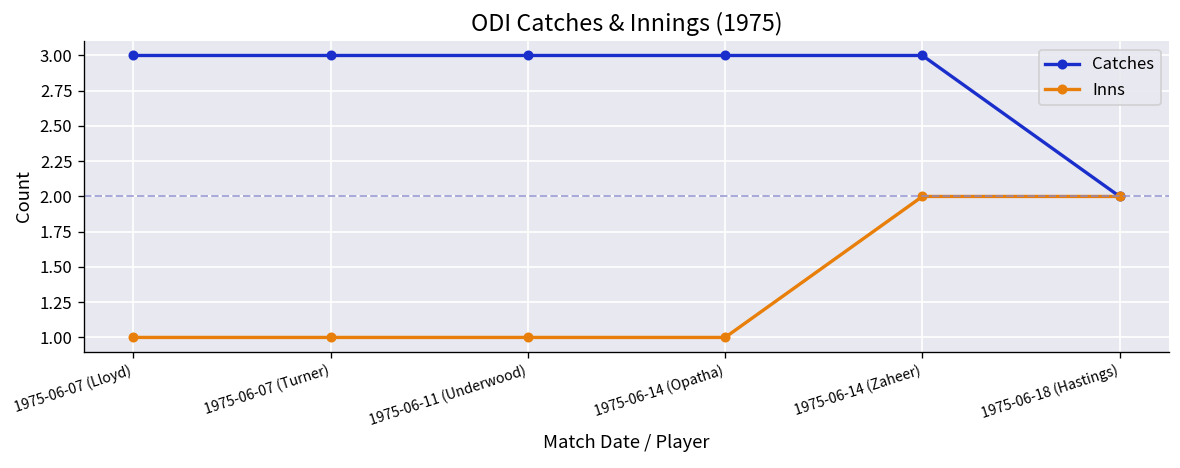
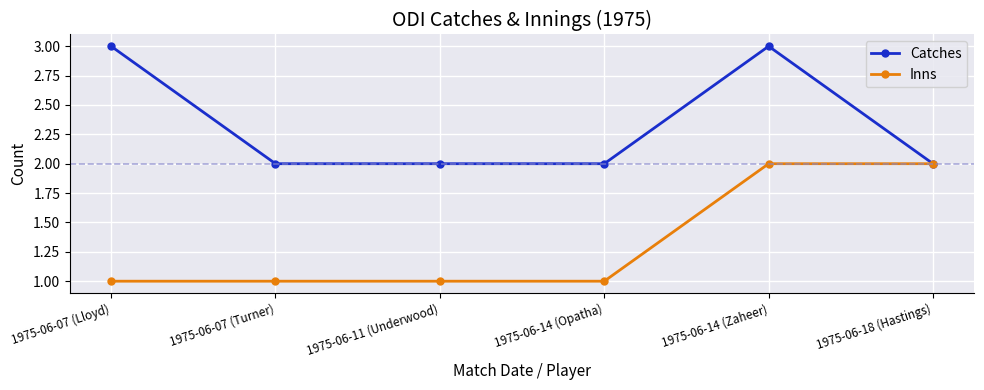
Catches, 1975-06-07 (Turner): 3 -> 2
Catches, 1975-06-11 (Underwood): 3 -> 2
Catches, 1975-06-14 (Opatha): 3 -> 2
